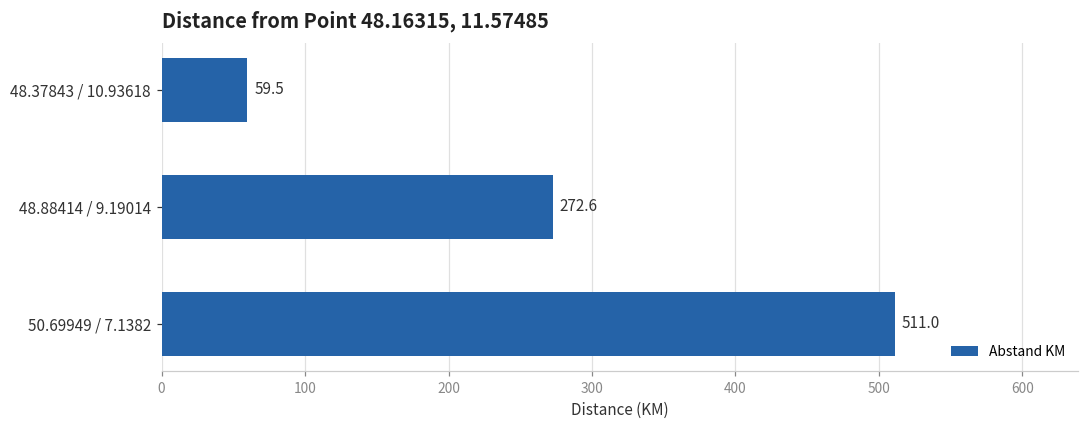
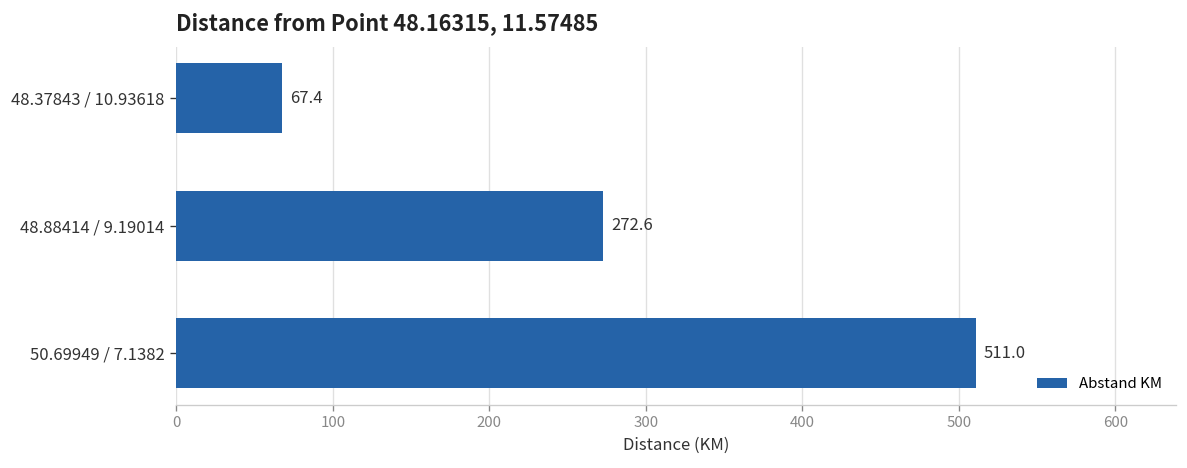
48.37843 / 10.93618: 59.5 -> 67.4
